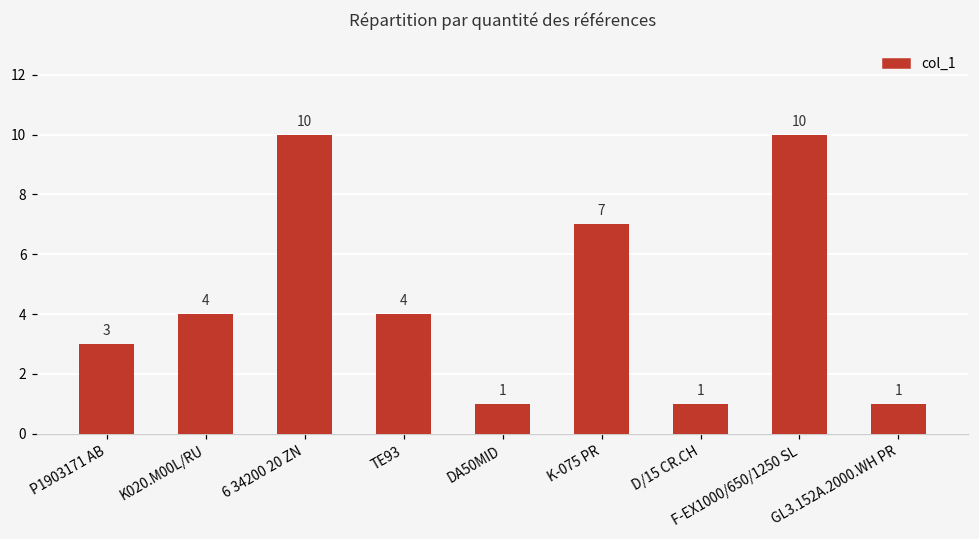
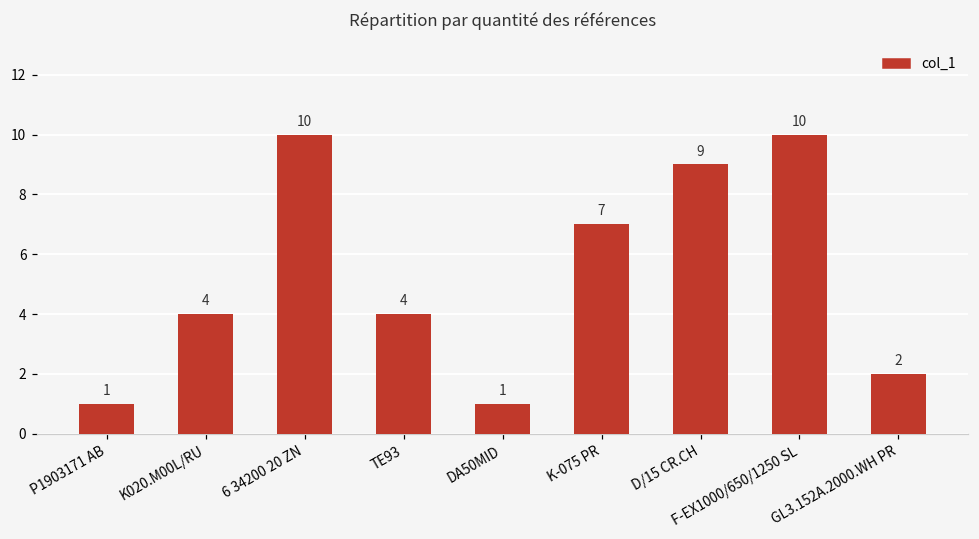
P1903171 AB: 3 -> 1
D/15 CR.CH: 1 -> 9
GL3.152A.2000.WH PR: 1 -> 2
